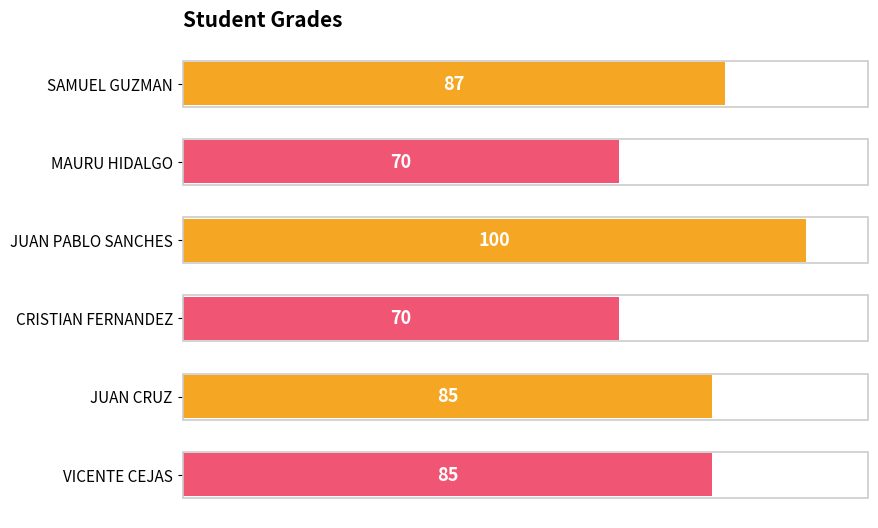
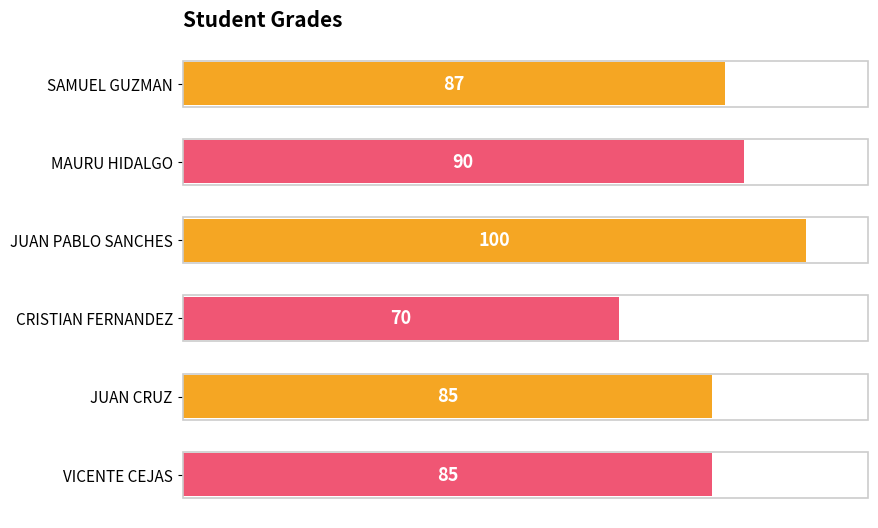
MAURU HIDALGO: 70 -> 90
